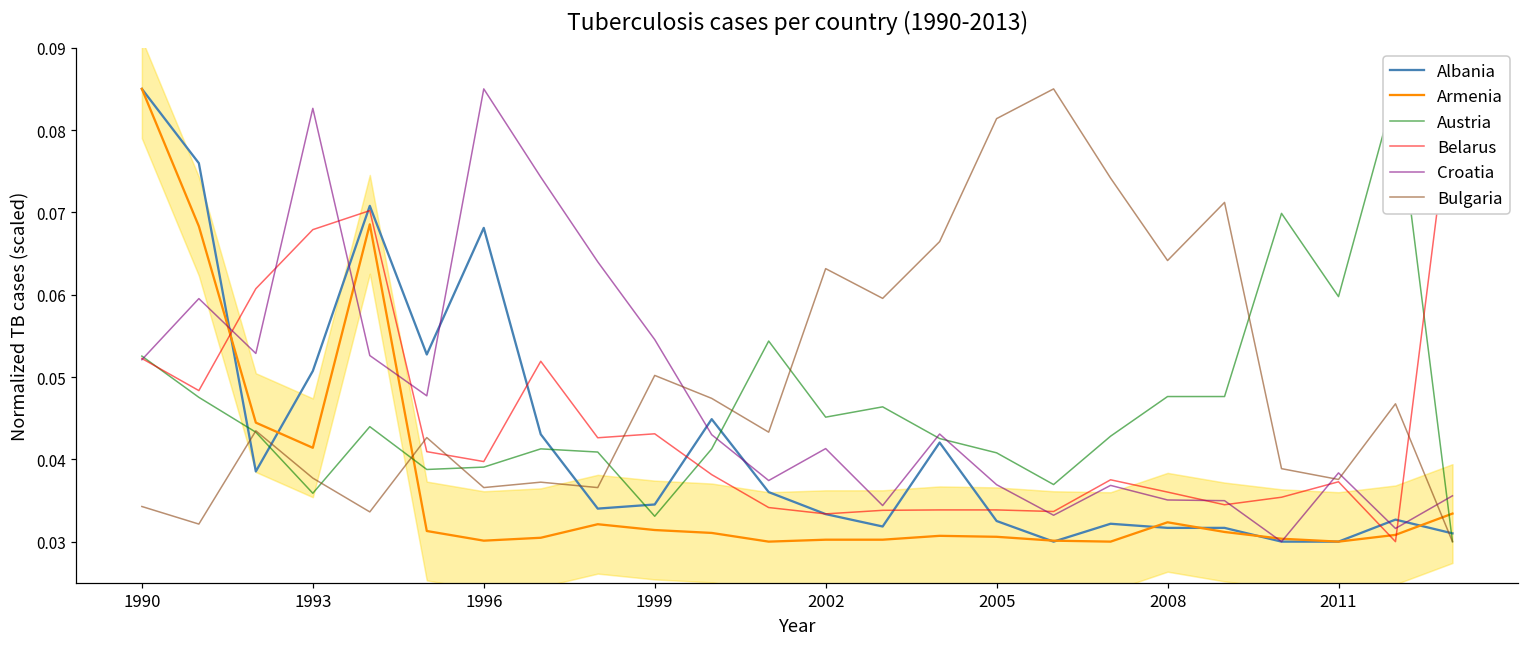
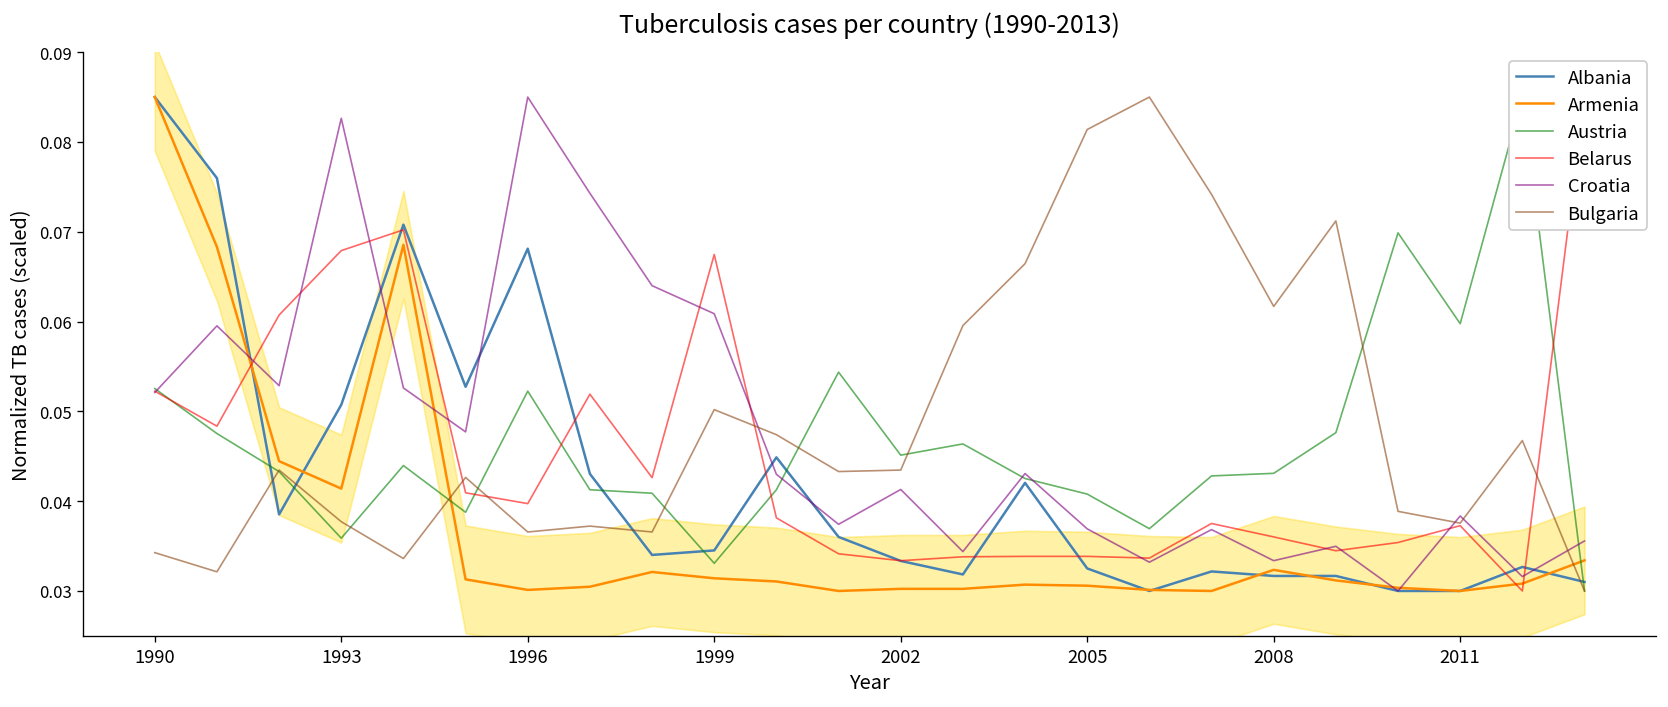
Austria, 1996: 0.039 -> 0.052
Belarus, 1999: 0.043 -> 0.067
Croatia, 1999: 0.055 -> 0.061
Bulgaria, 2002: 0.063 -> 0.043
Austria, 2008: 0.048 -> 0.043
Croatia, 2008: 0.035 -> 0.033
Bulgaria, 2008: 0.064 -> 0.062
